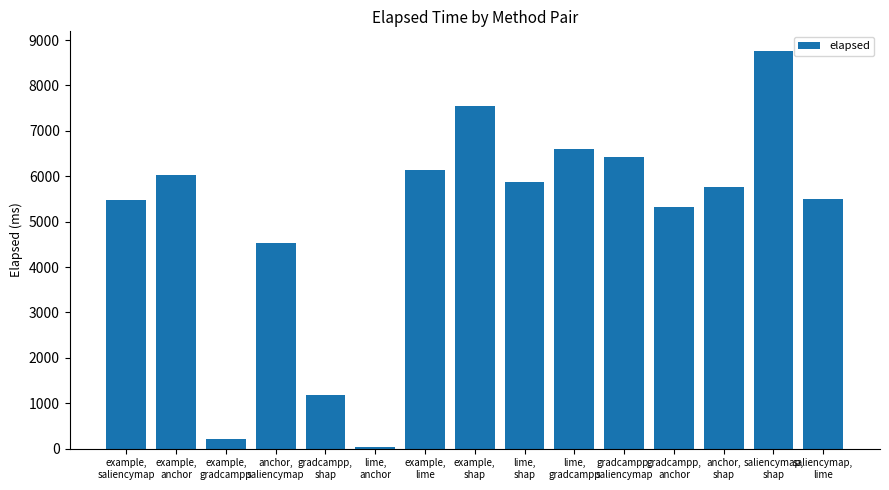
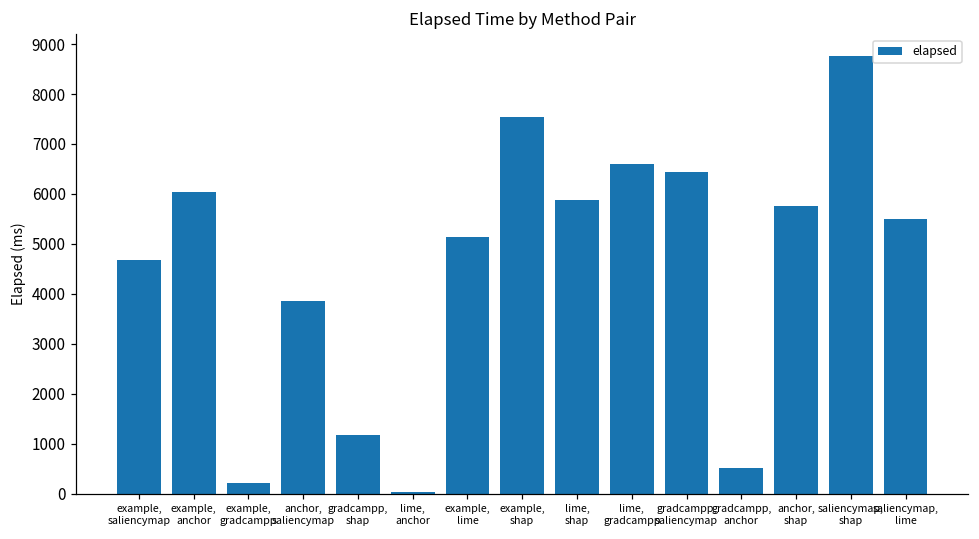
example, saliencymap: 5500 -> 4700
anchor, saliencymap: 4500 -> 3900
example, lime: 6100 -> 5100
gradcampp, anchor: 5300 -> 500
